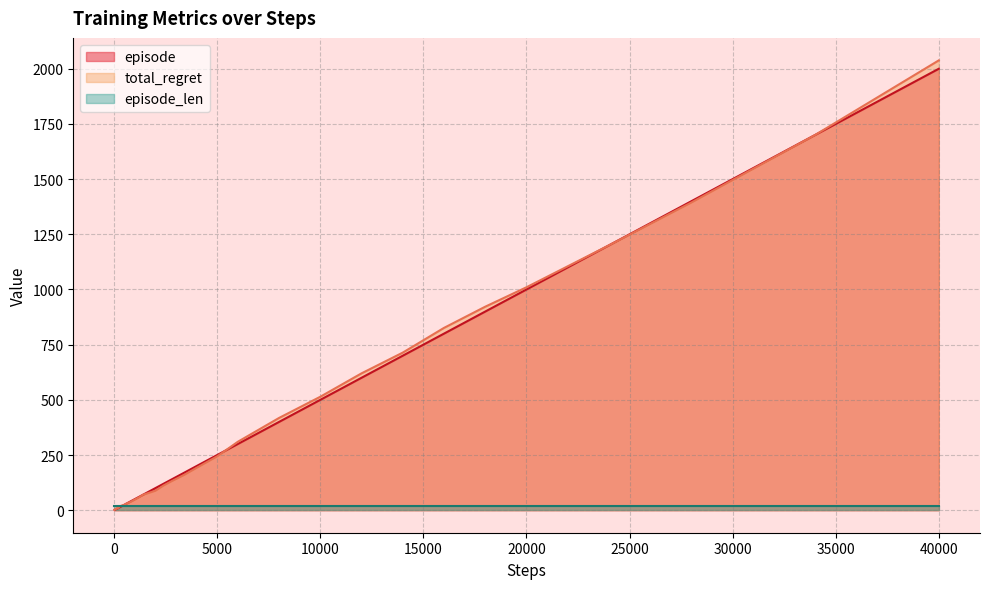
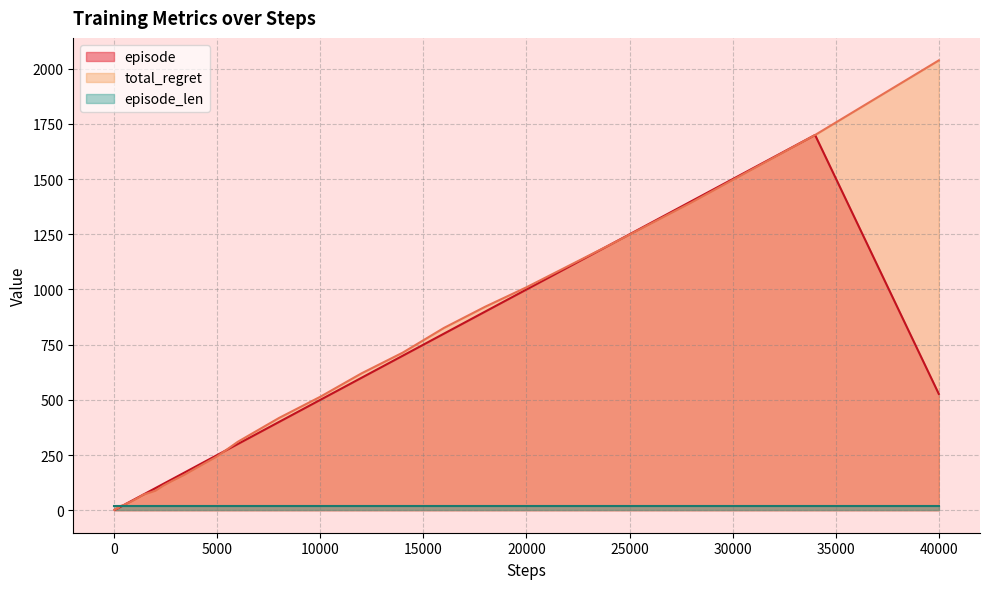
episode, 40000: 2000 -> 530
